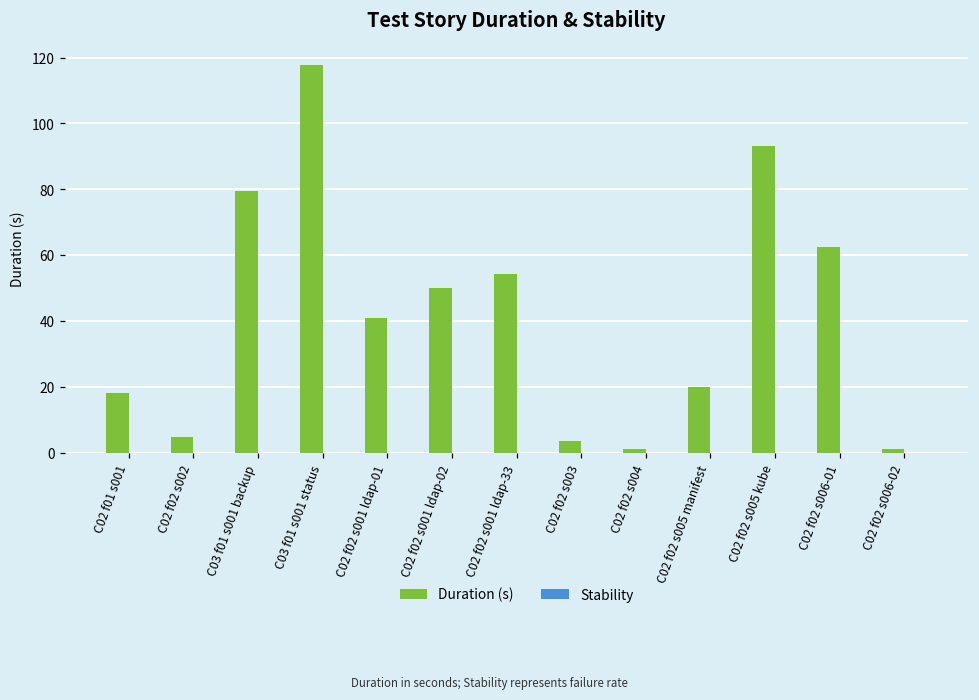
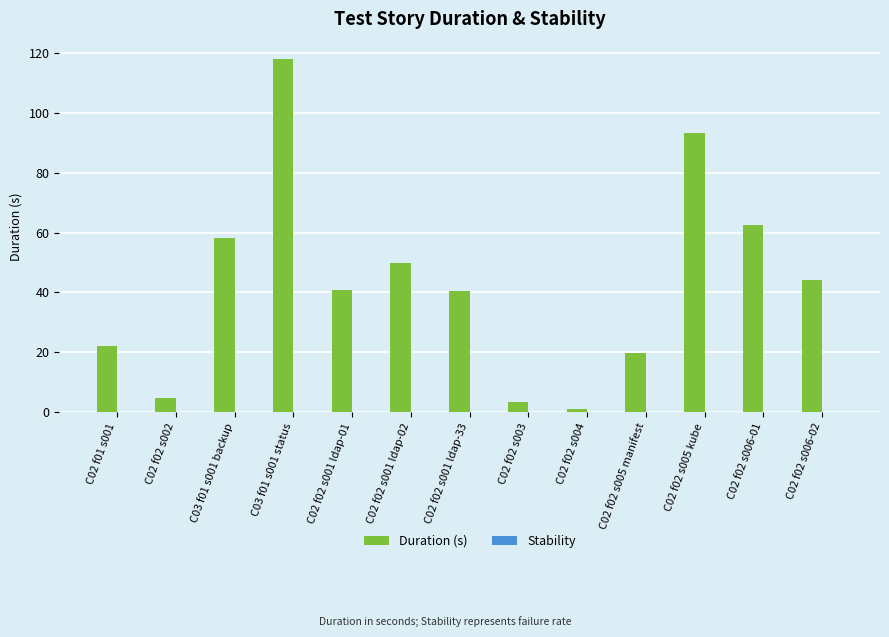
Duration (s), C02 f01 s001: 18 -> 22
Duration (s), C03 f01 s001 backup: 79 -> 58
Duration (s), C02 f02 s001 ldap-33: 54 -> 40
Duration (s), C02 f02 s006-02: 1 -> 44
